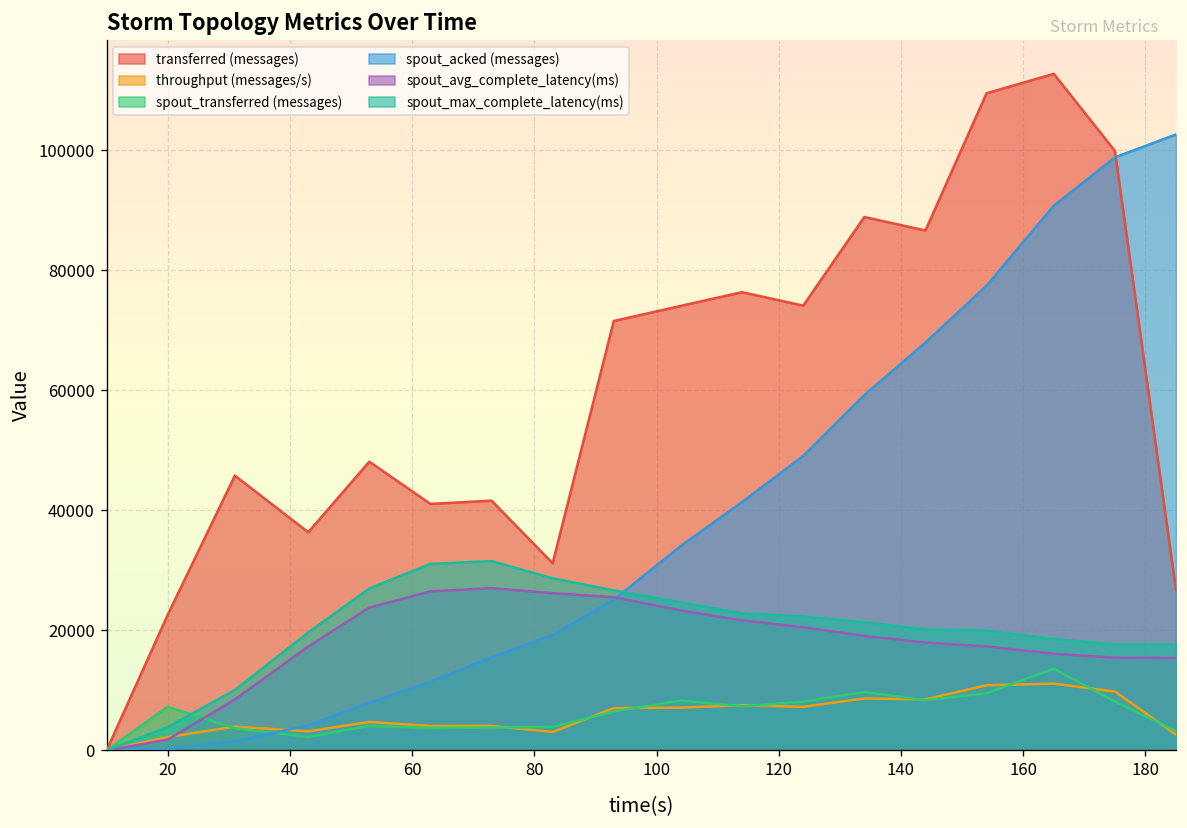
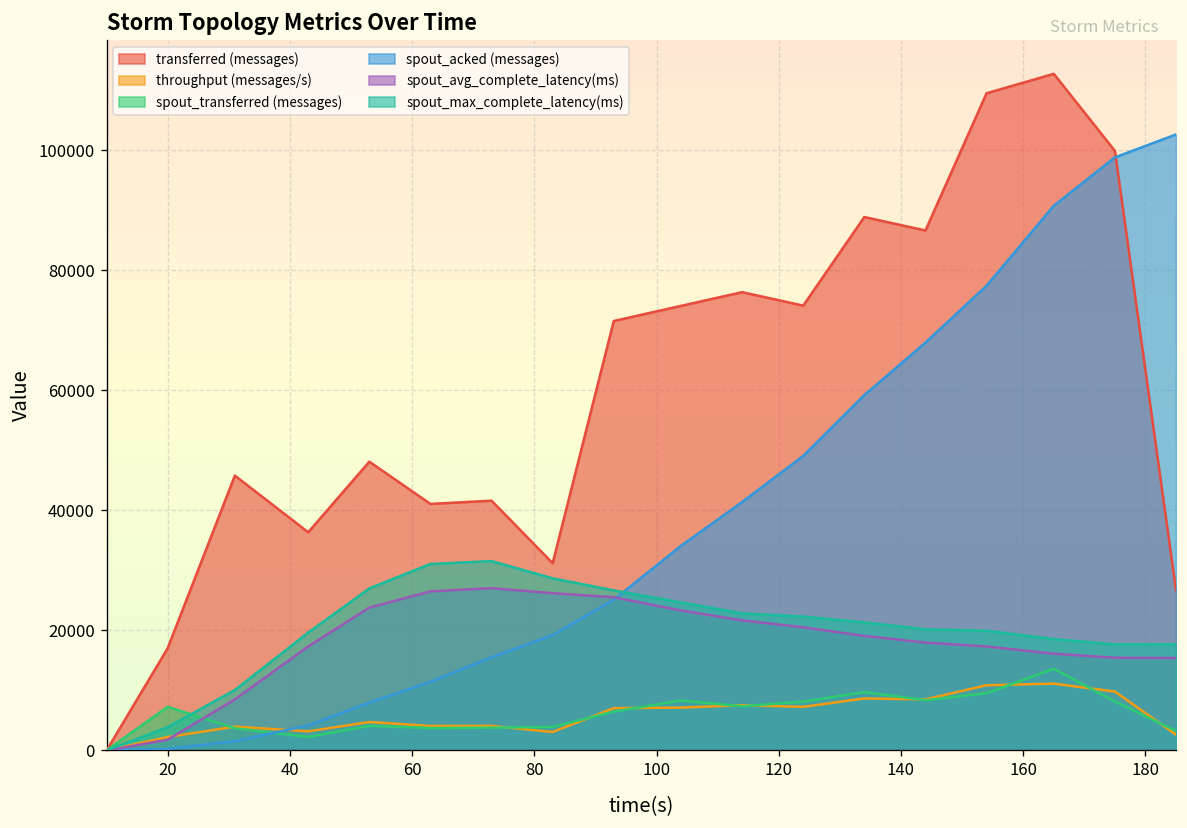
transferred (messages), 20: 23000 -> 17000
